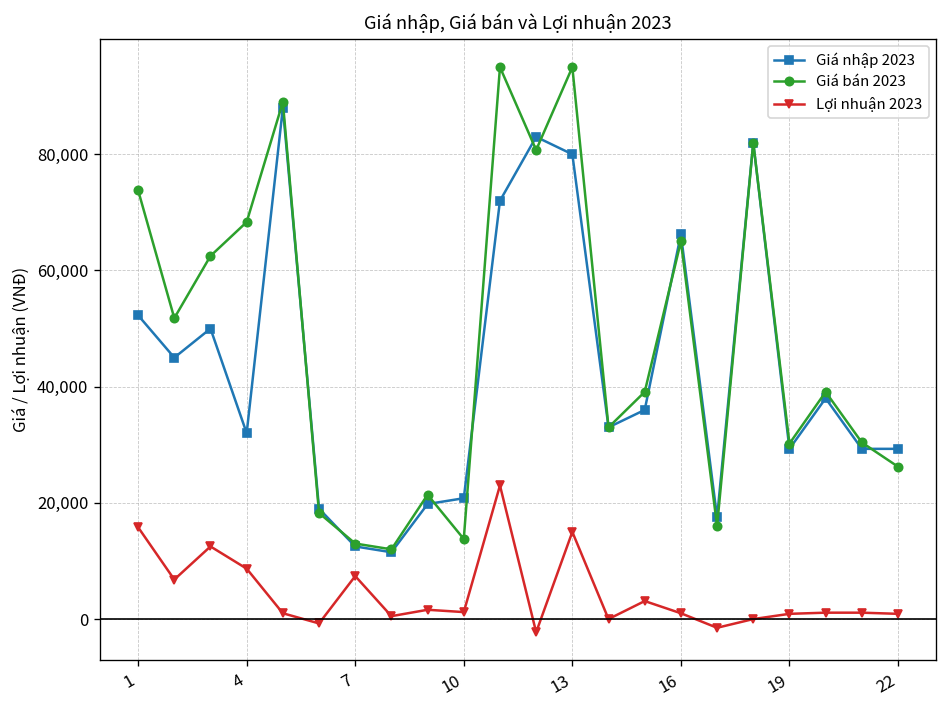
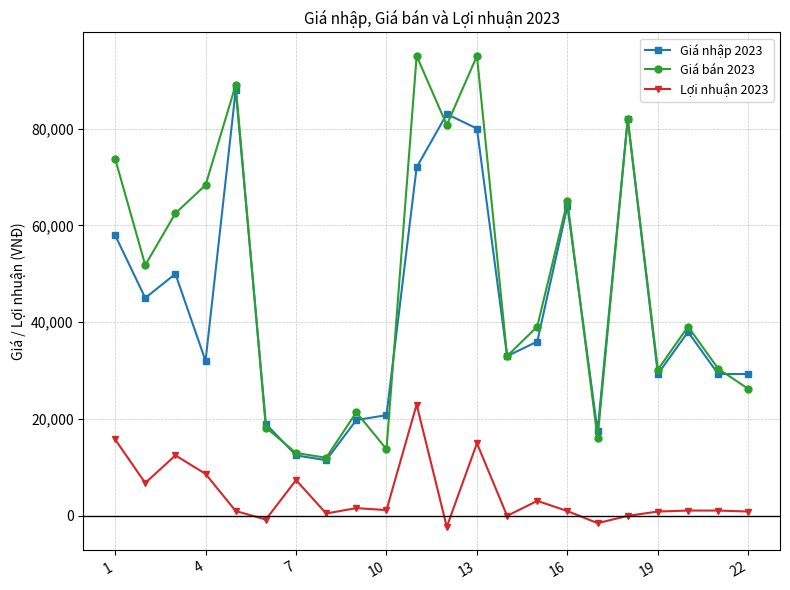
Giá nhập 2023, 1: 52,000 -> 58,000
Giá nhập 2023, 16: 66,000 -> 64,000
